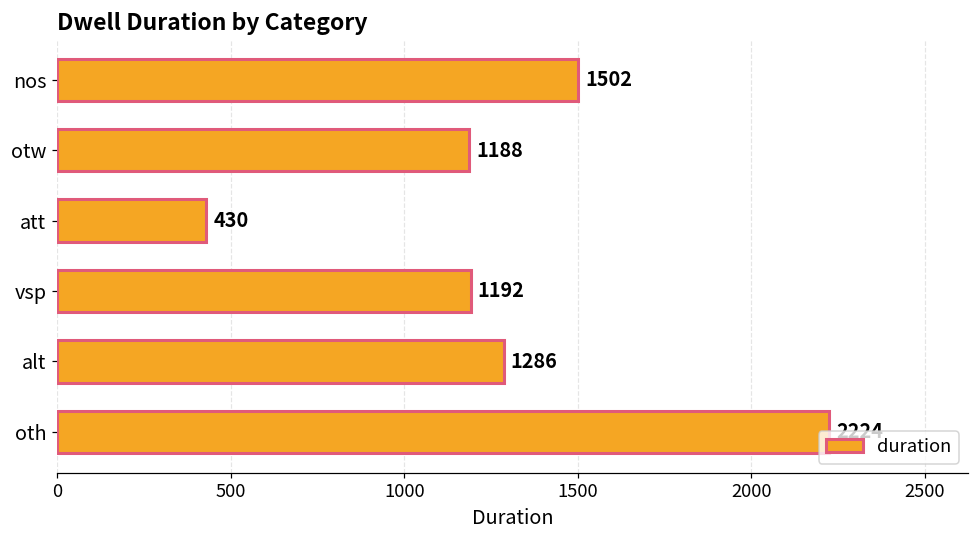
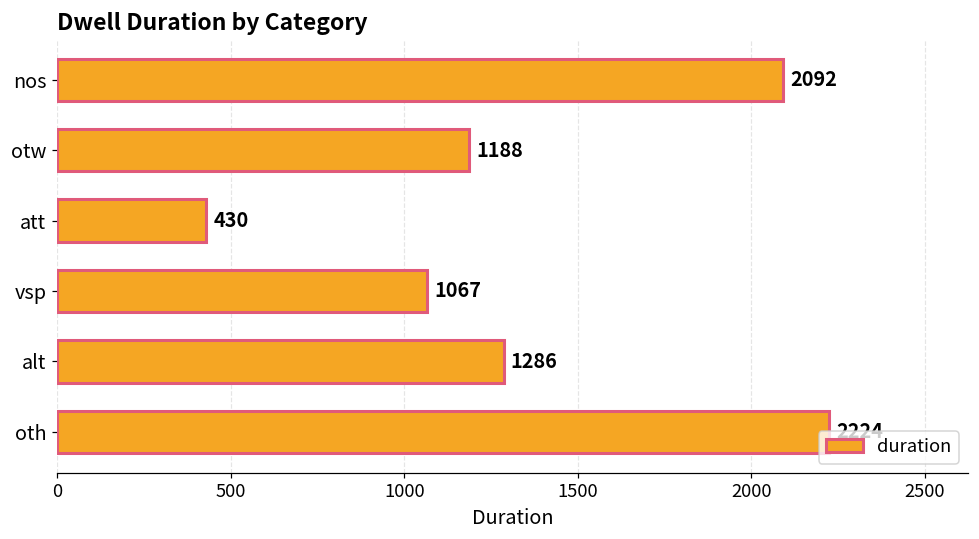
nos: 1502 -> 2092
vsp: 1192 -> 1067
